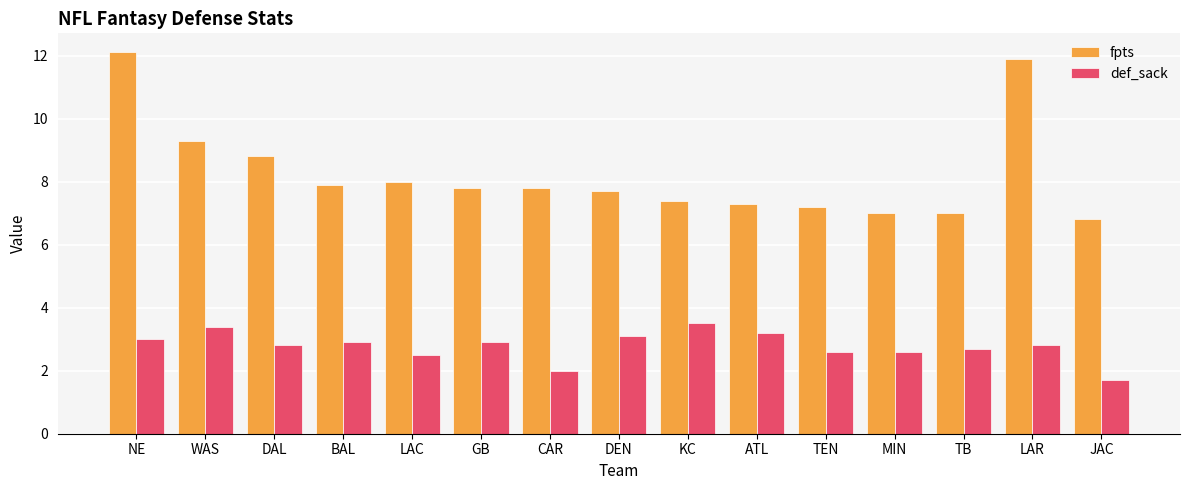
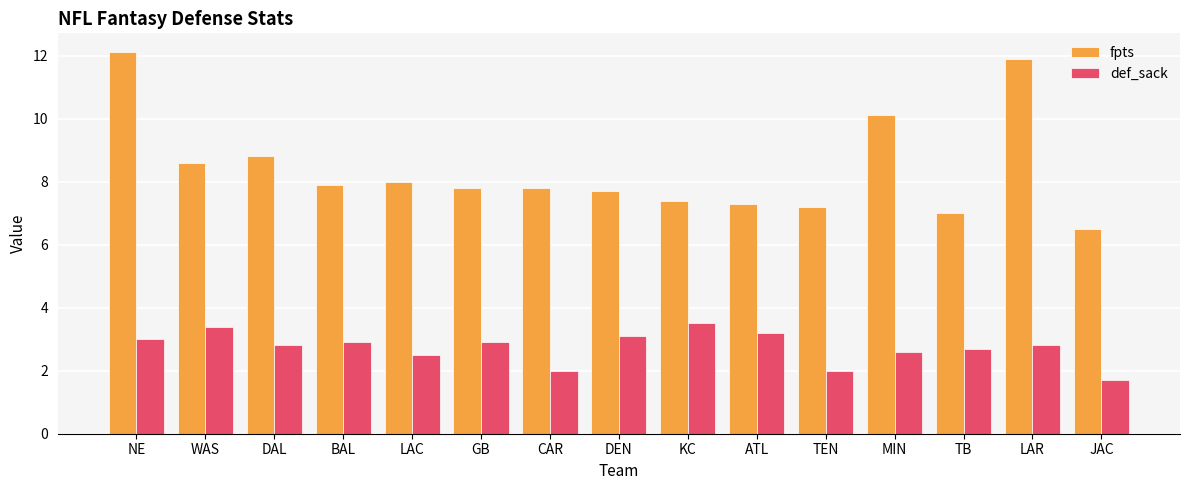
fpts, WAS: 9.3 -> 8.6
def_sack, TEN: 2.6 -> 2.0
fpts, MIN: 7.0 -> 10.1
fpts, JAC: 6.8 -> 6.5
